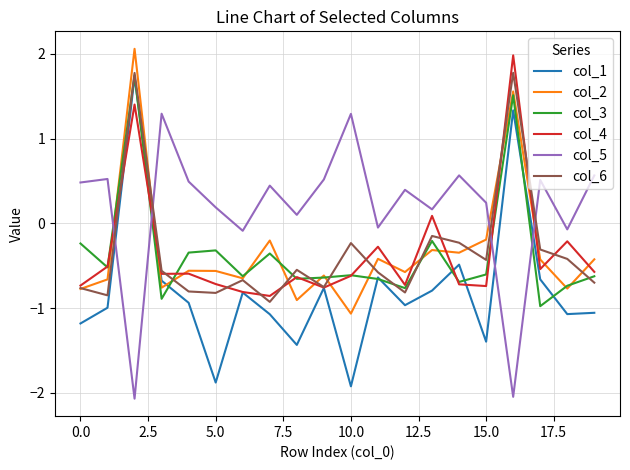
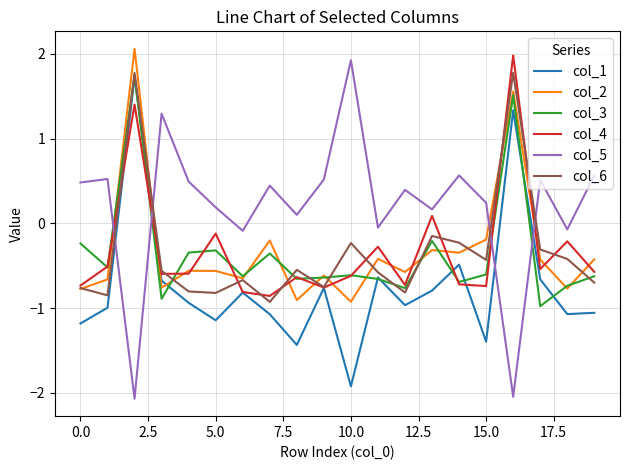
col_1, 5.0: -1.9 -> -1.1
col_4, 5.0: -0.7 -> -0.1
col_2, 10.0: -1.1 -> -0.9
col_5, 10.0: 1.3 -> 1.9
